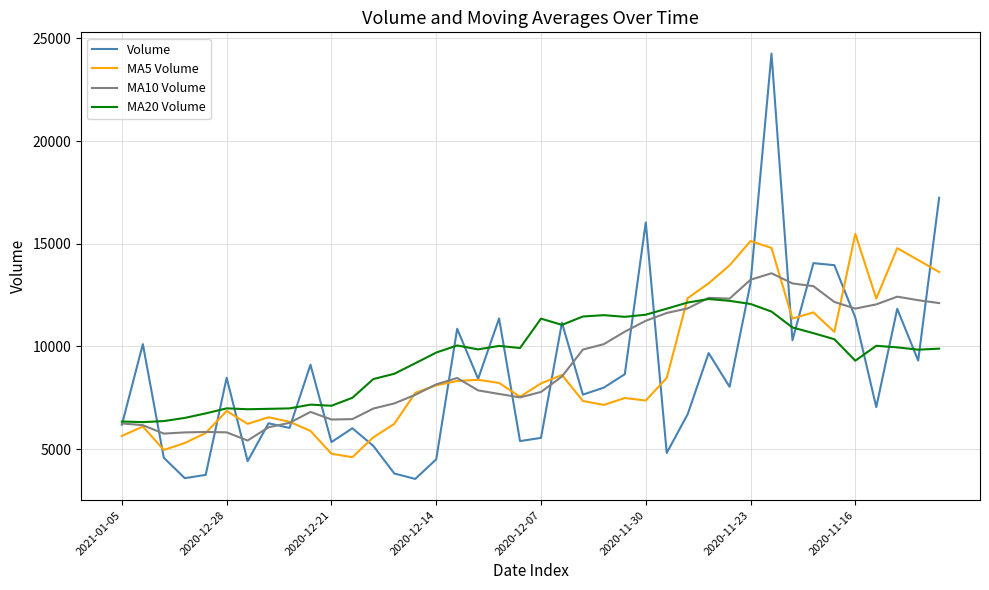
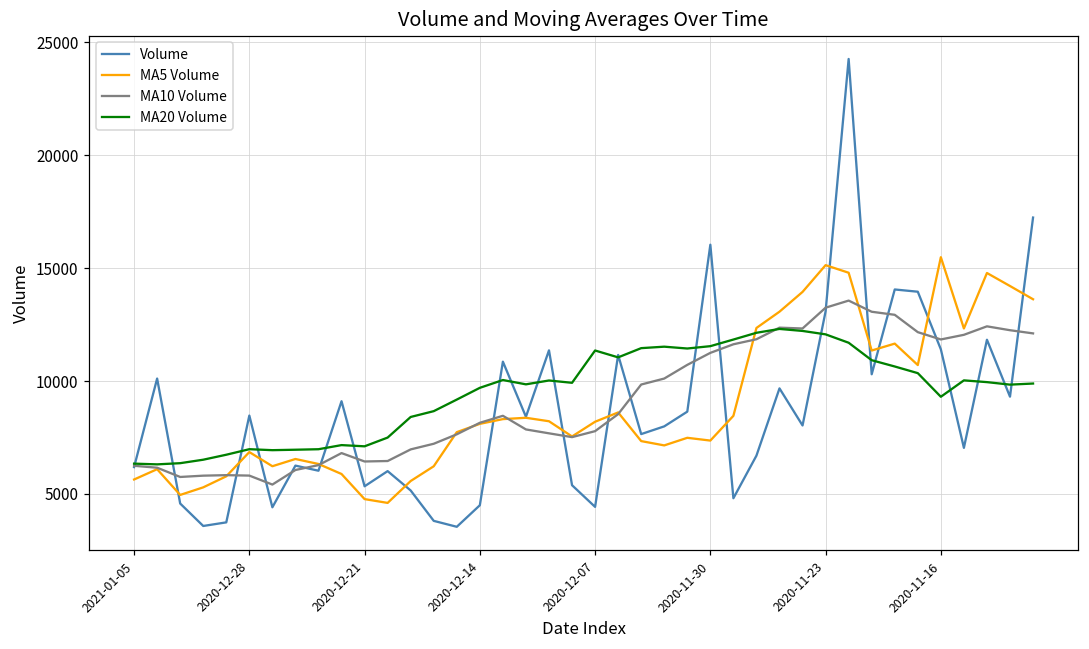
Volume, 2020-12-07: 5500 -> 4400
